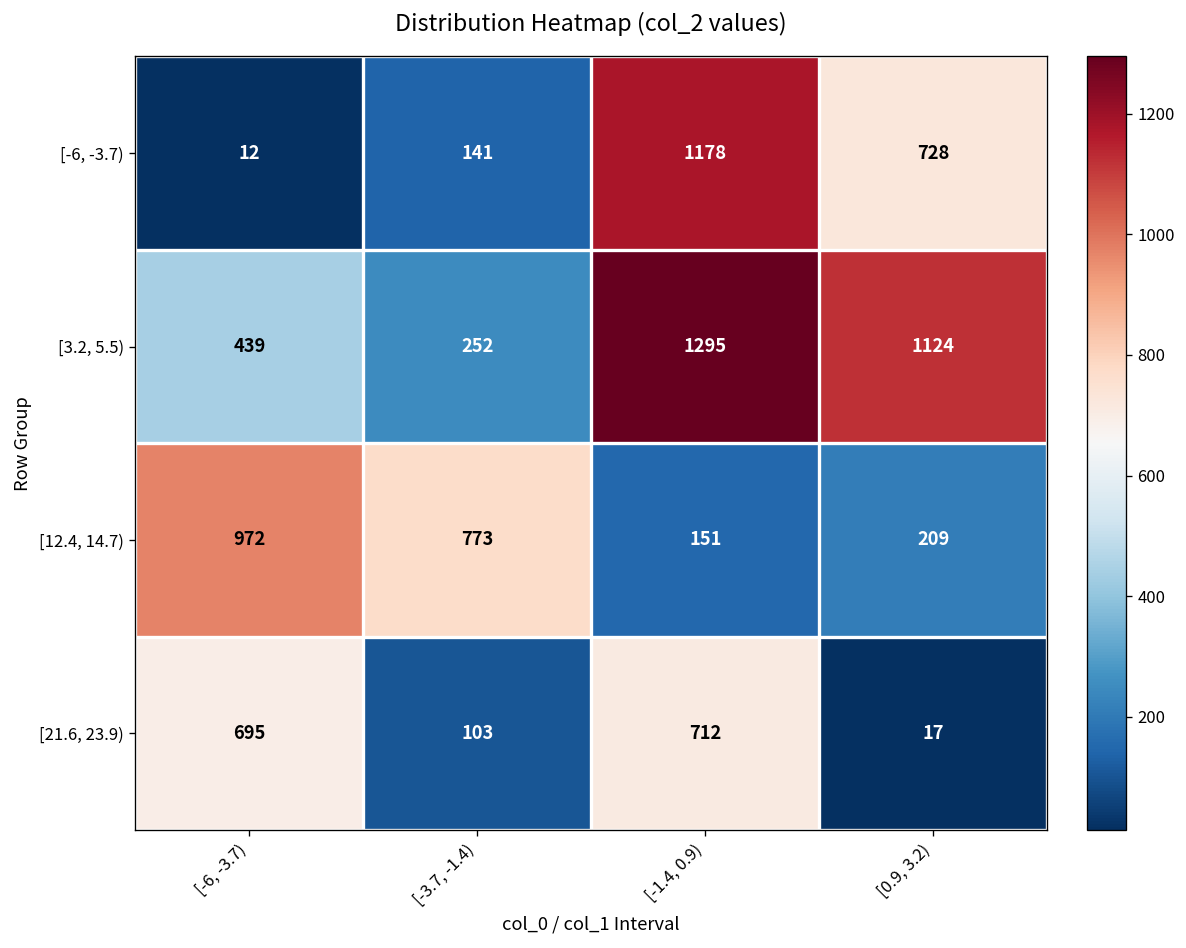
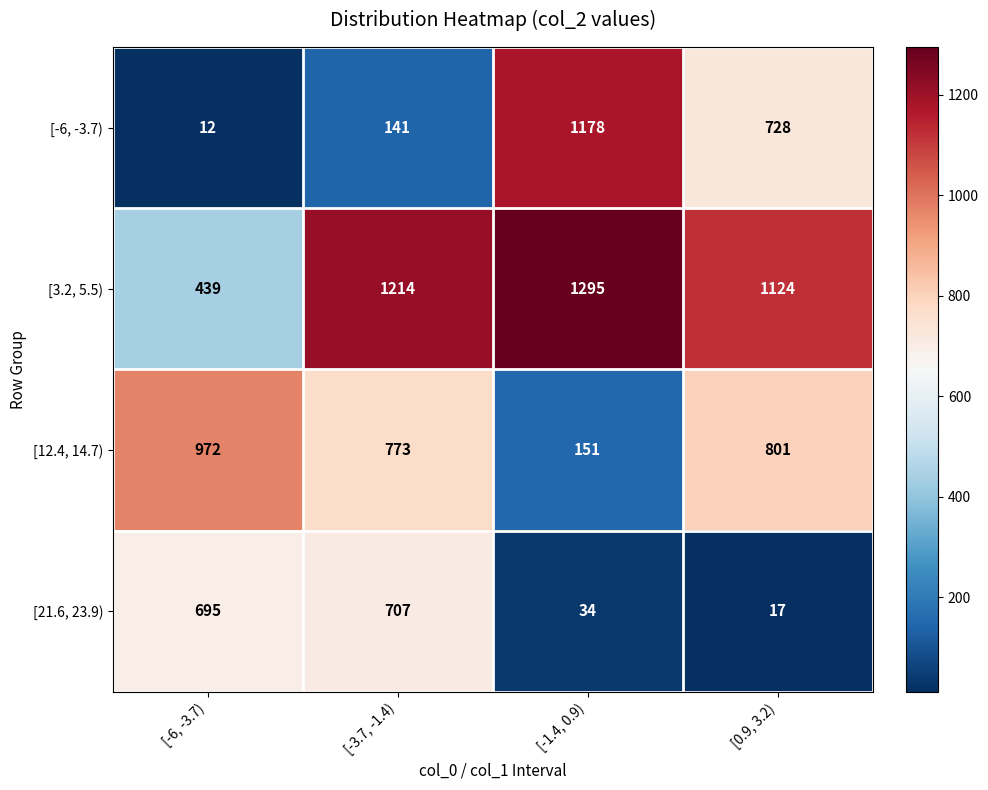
[3.2, 5.5), [-3.7, -1.4): 252 -> 1214
[12.4, 14.7), [0.9, 3.2): 209 -> 801
[21.6, 23.9), [-3.7, -1.4): 103 -> 707
[21.6, 23.9), [-1.4, 0.9): 712 -> 34
